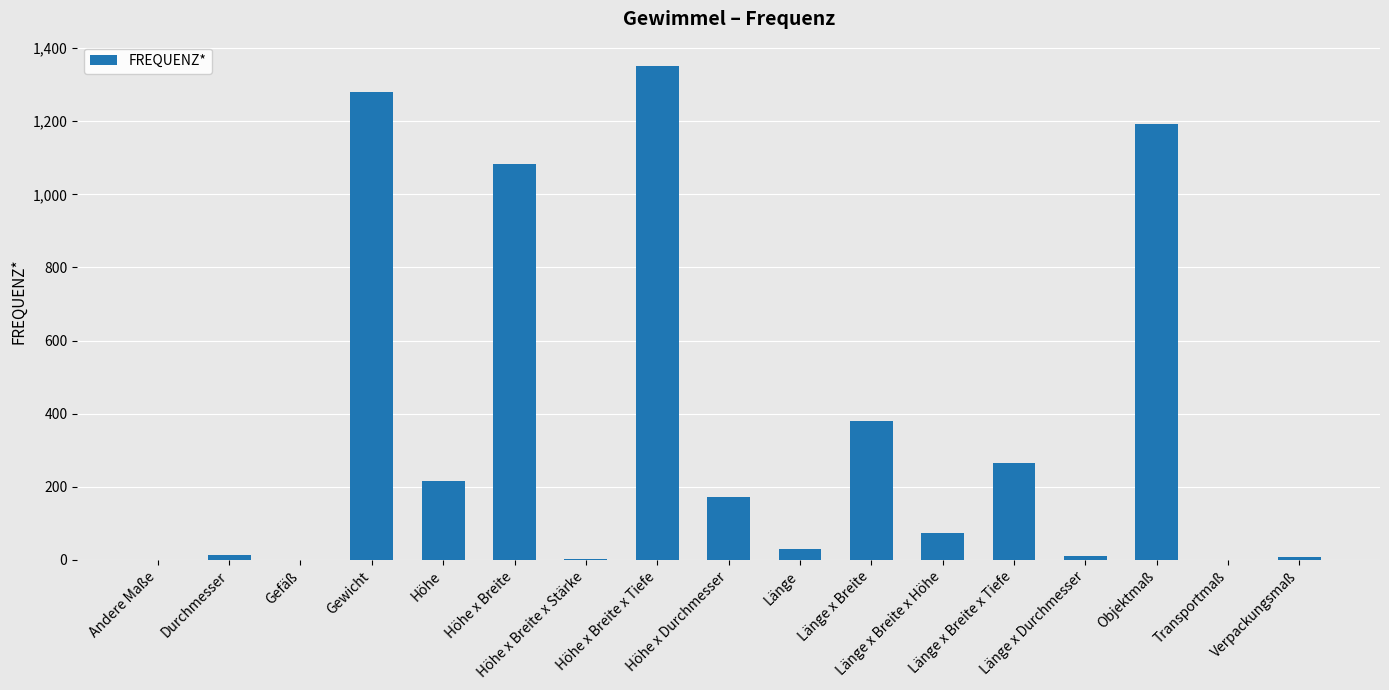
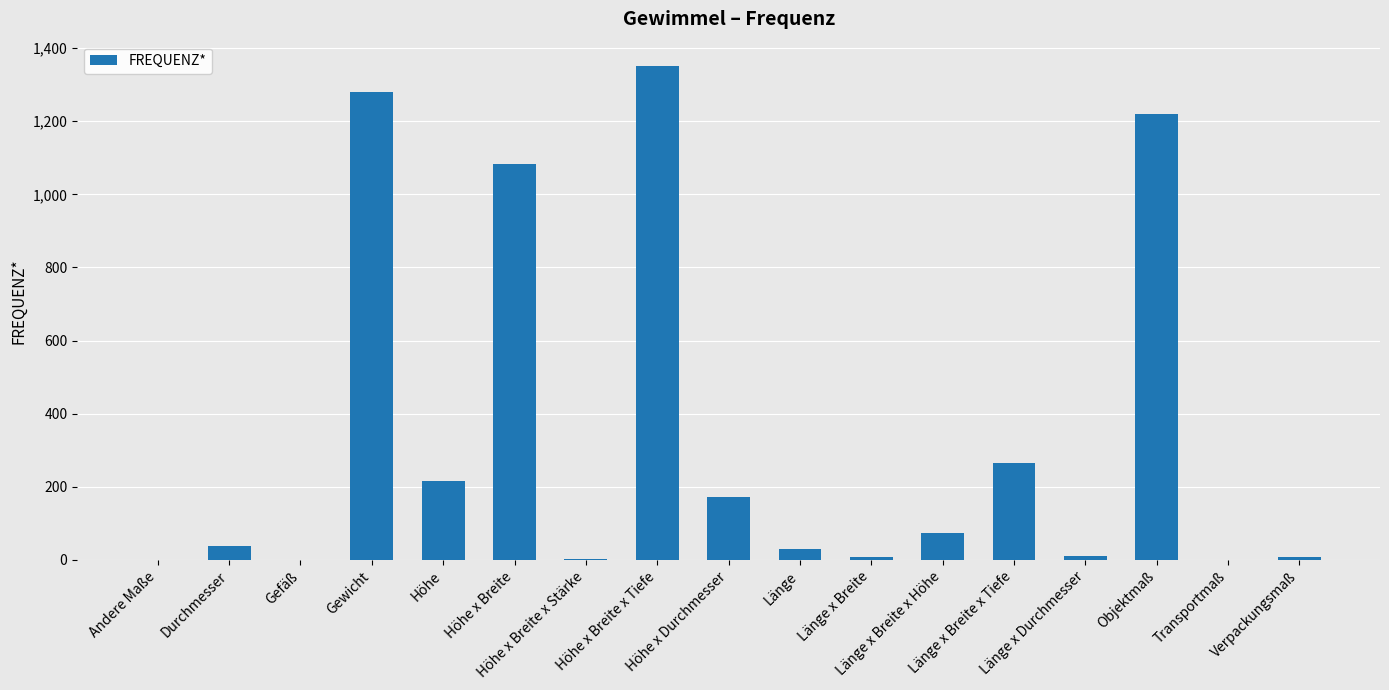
Durchmesser: 10 -> 40
Länge x Breite: 380 -> 10
Objektmaß: 1,190 -> 1,220
